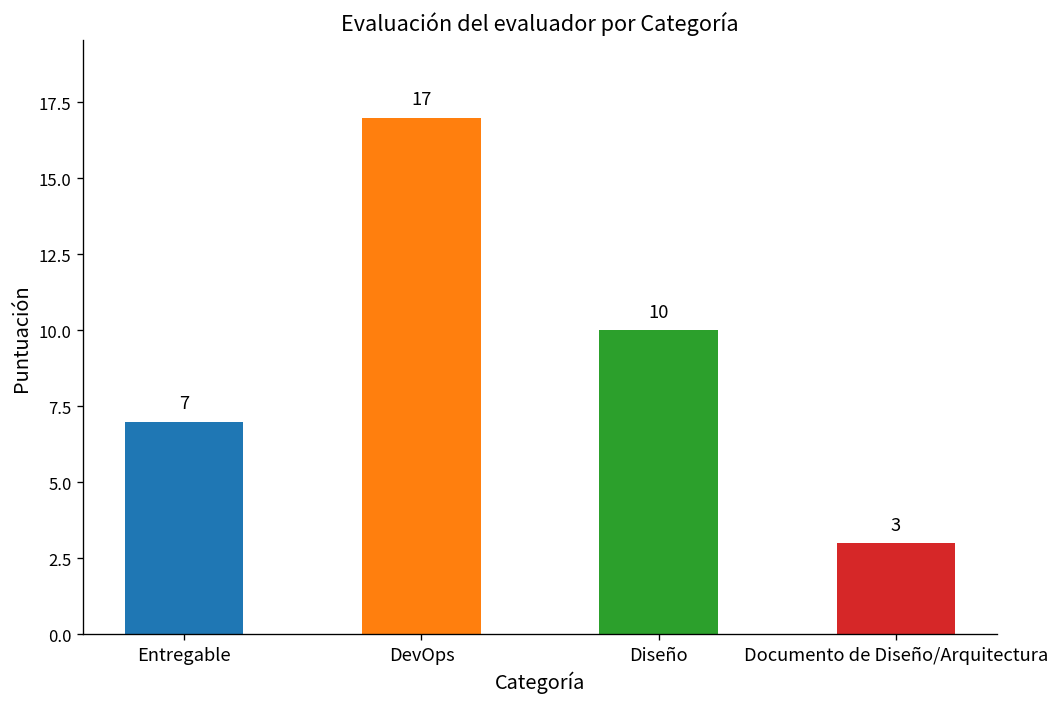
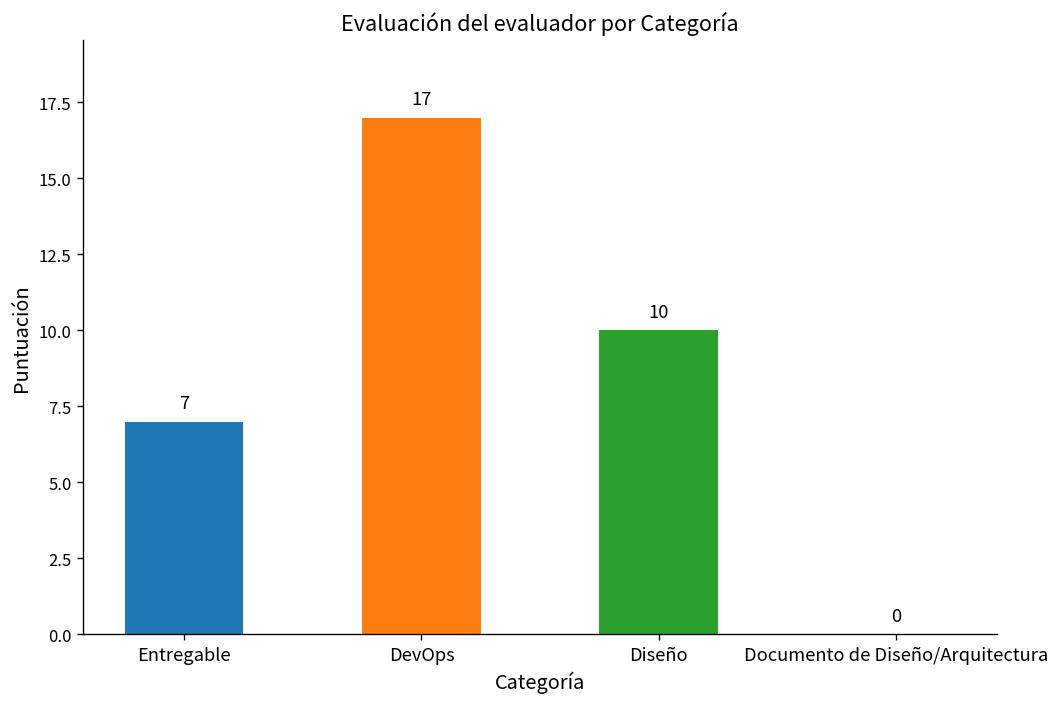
Documento de Diseño/Arquitectura: 3 -> 0
